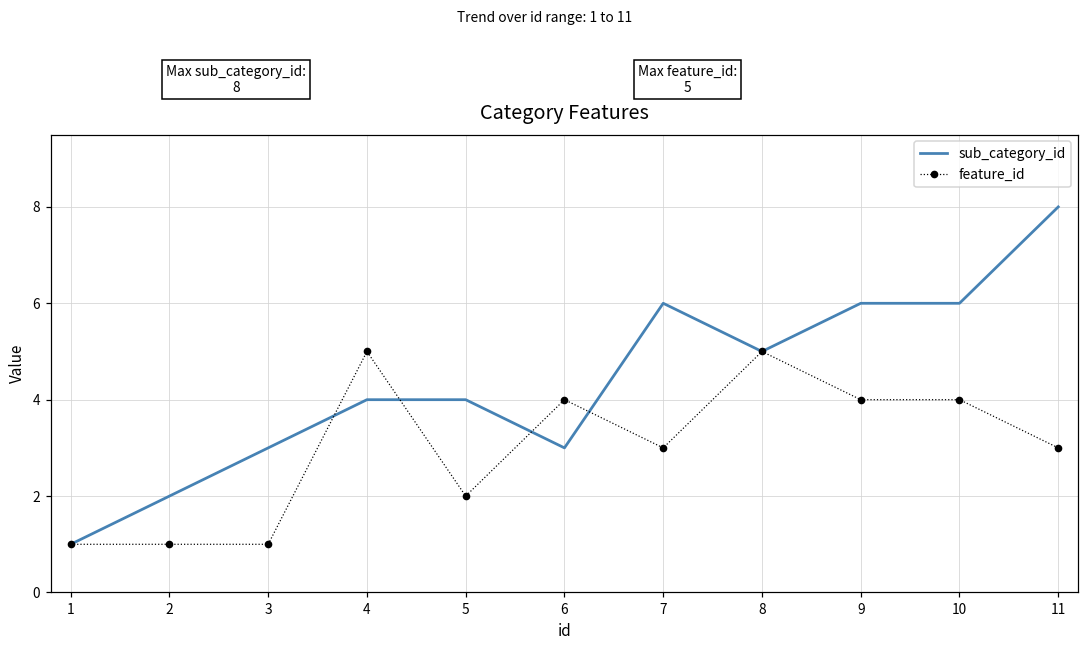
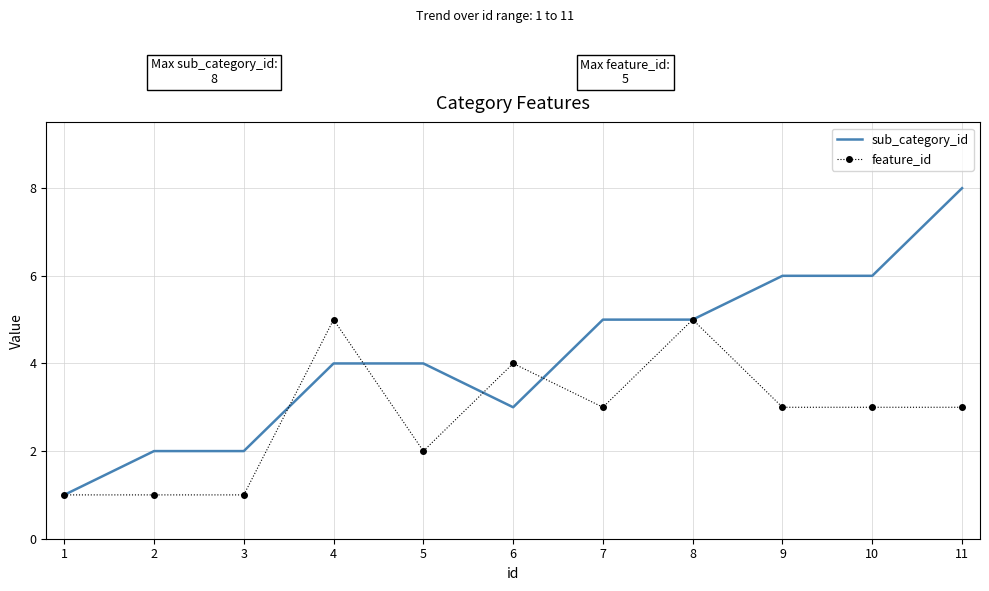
sub_category_id, 3: 3 -> 2
sub_category_id, 7: 6 -> 5
feature_id, 9: 4 -> 3
feature_id, 10: 4 -> 3
